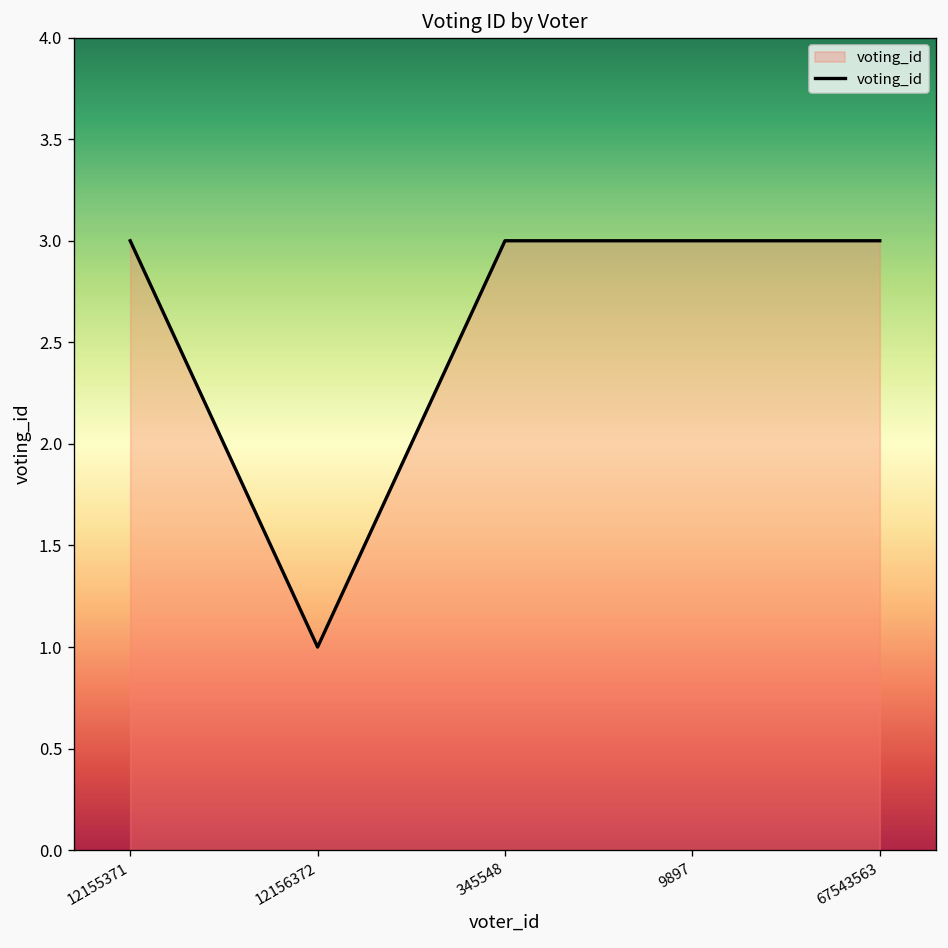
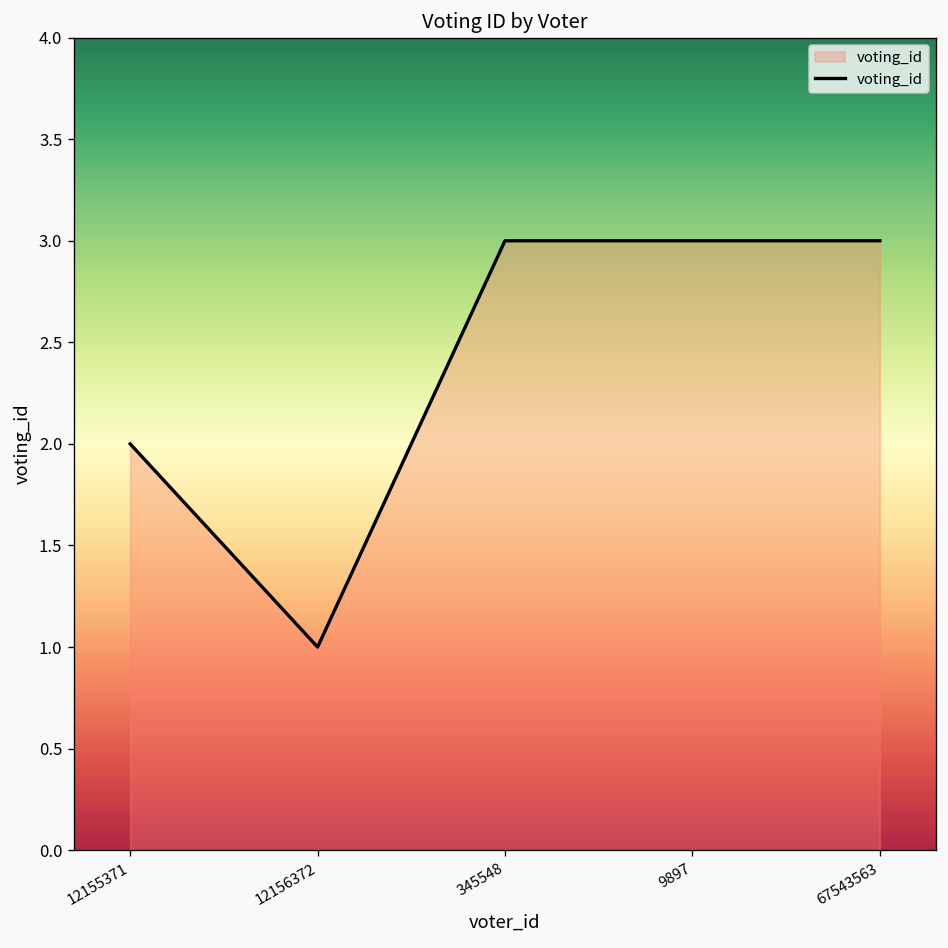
12155371: 3 -> 2
